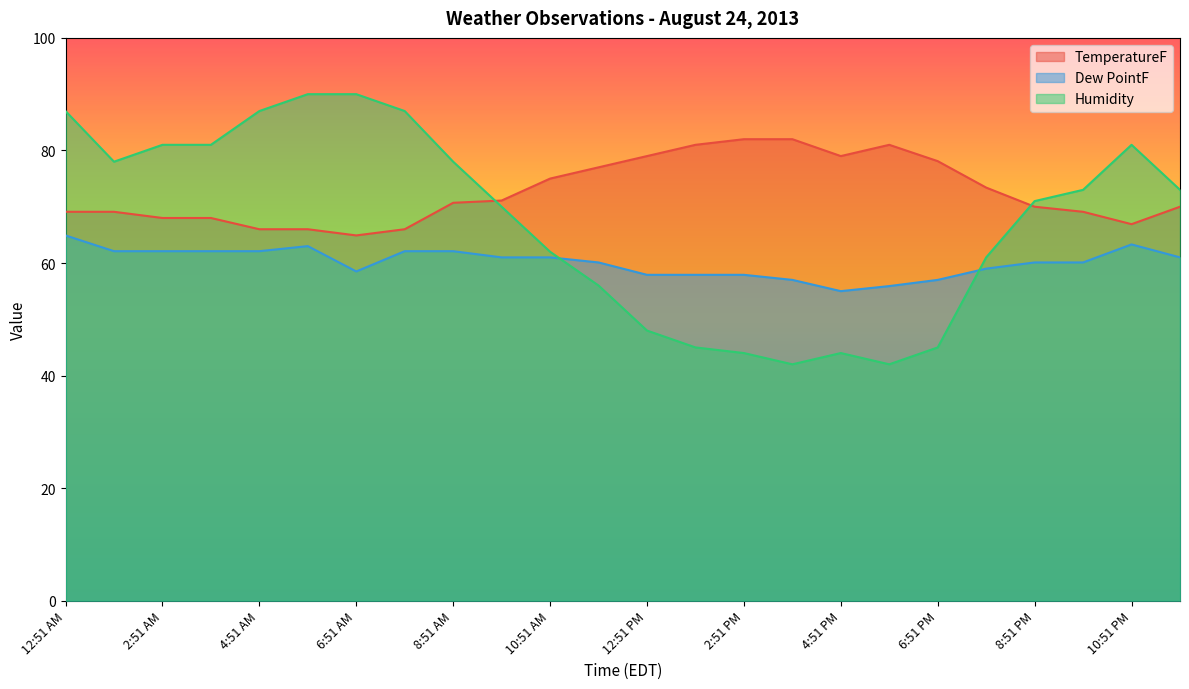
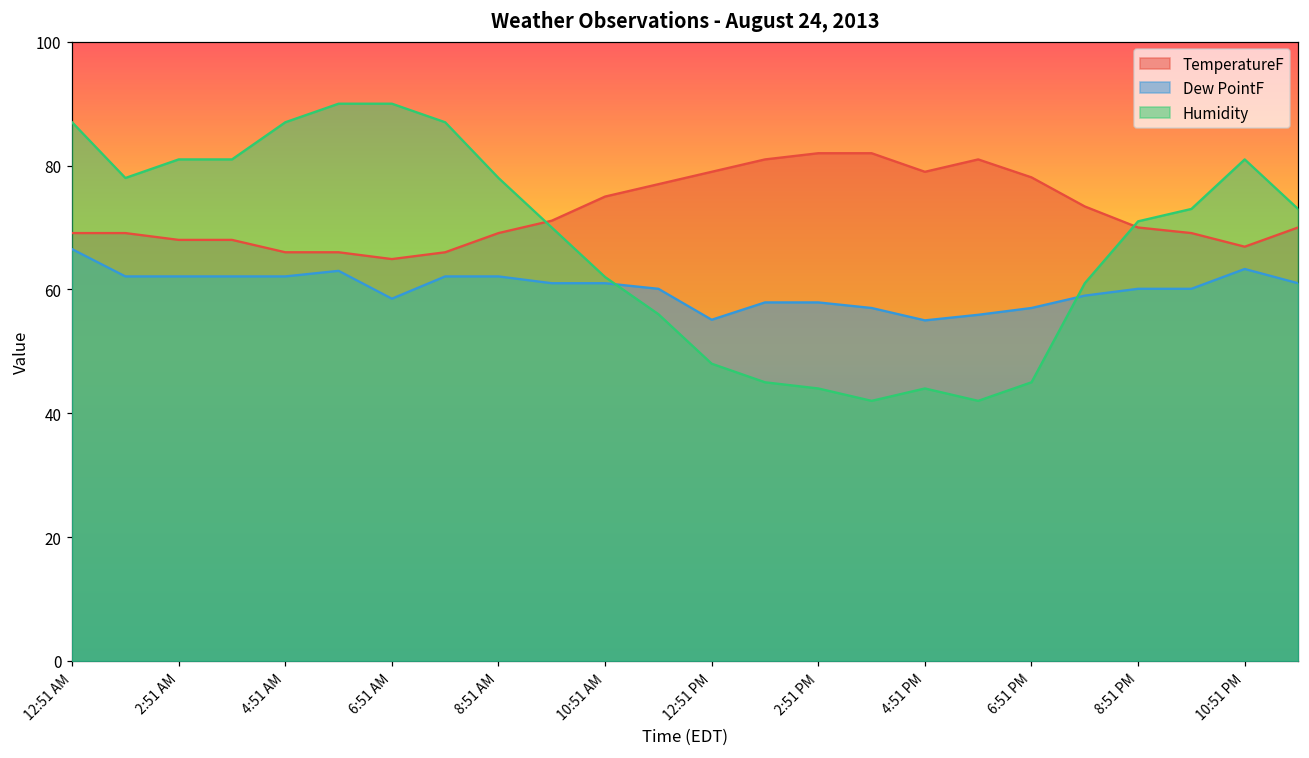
Dew PointF, 12:51 AM: 65 -> 67
TemperatureF, 8:51 AM: 71 -> 69
Dew PointF, 12:51 PM: 58 -> 55
